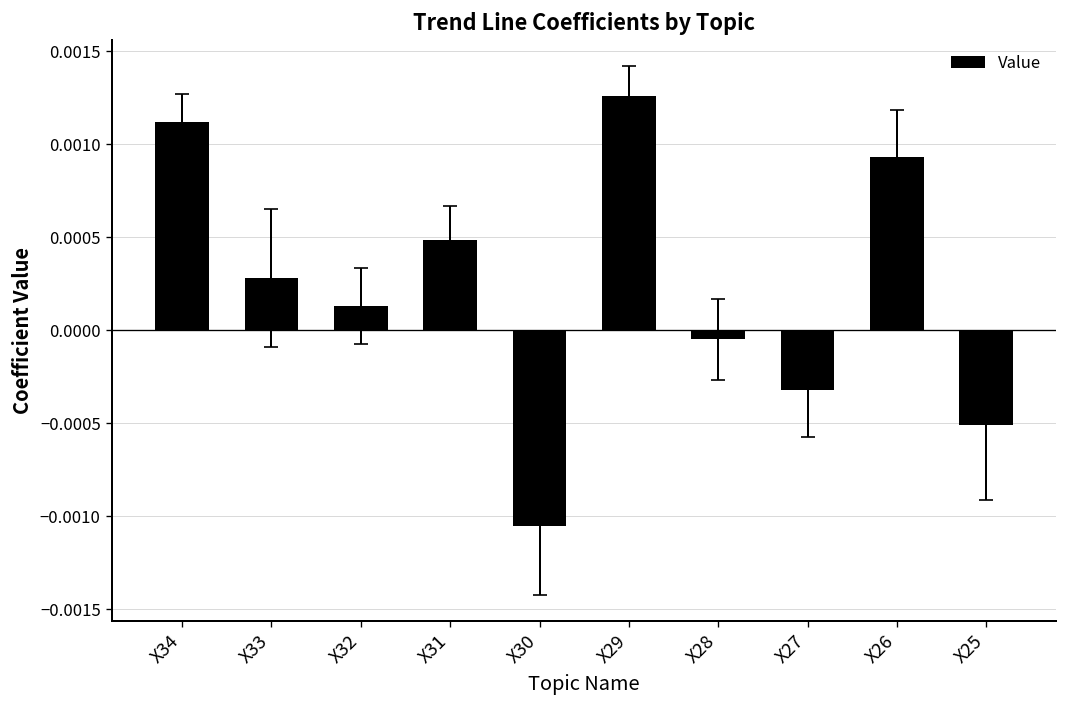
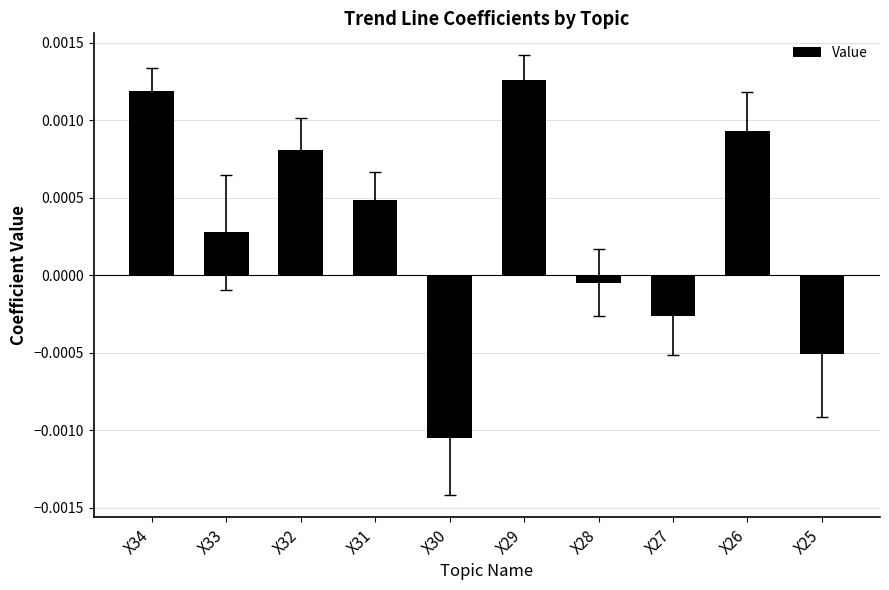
Value, X34: 0.00112 -> 0.00119
Value, X32: 0.00013 -> 0.00081
Value, X27: -0.00032 -> -0.00026
